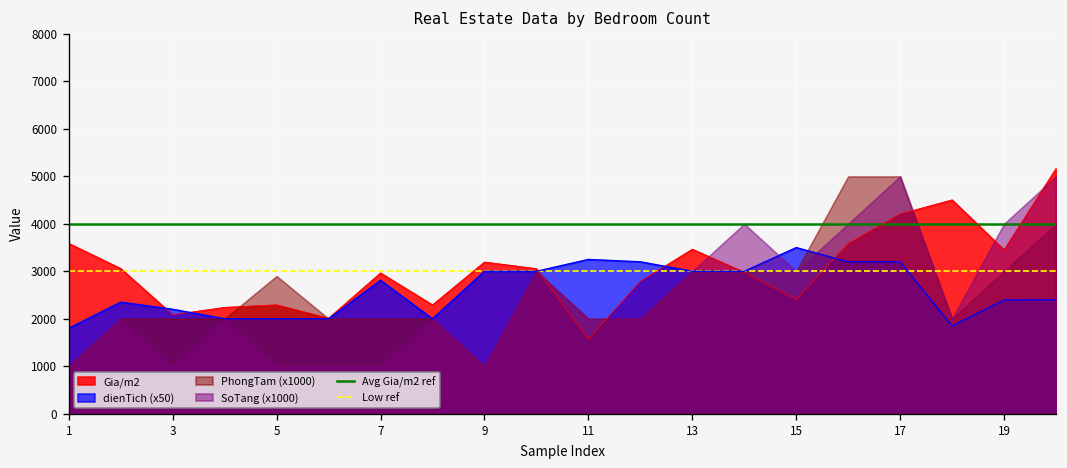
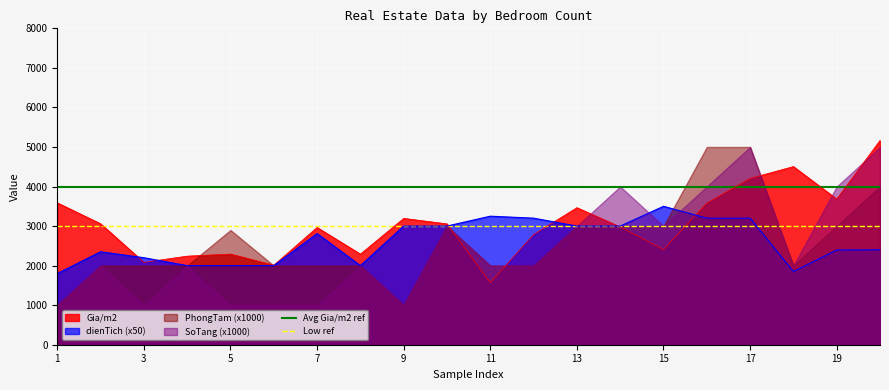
Gia/m2, 19: 3500 -> 3700
